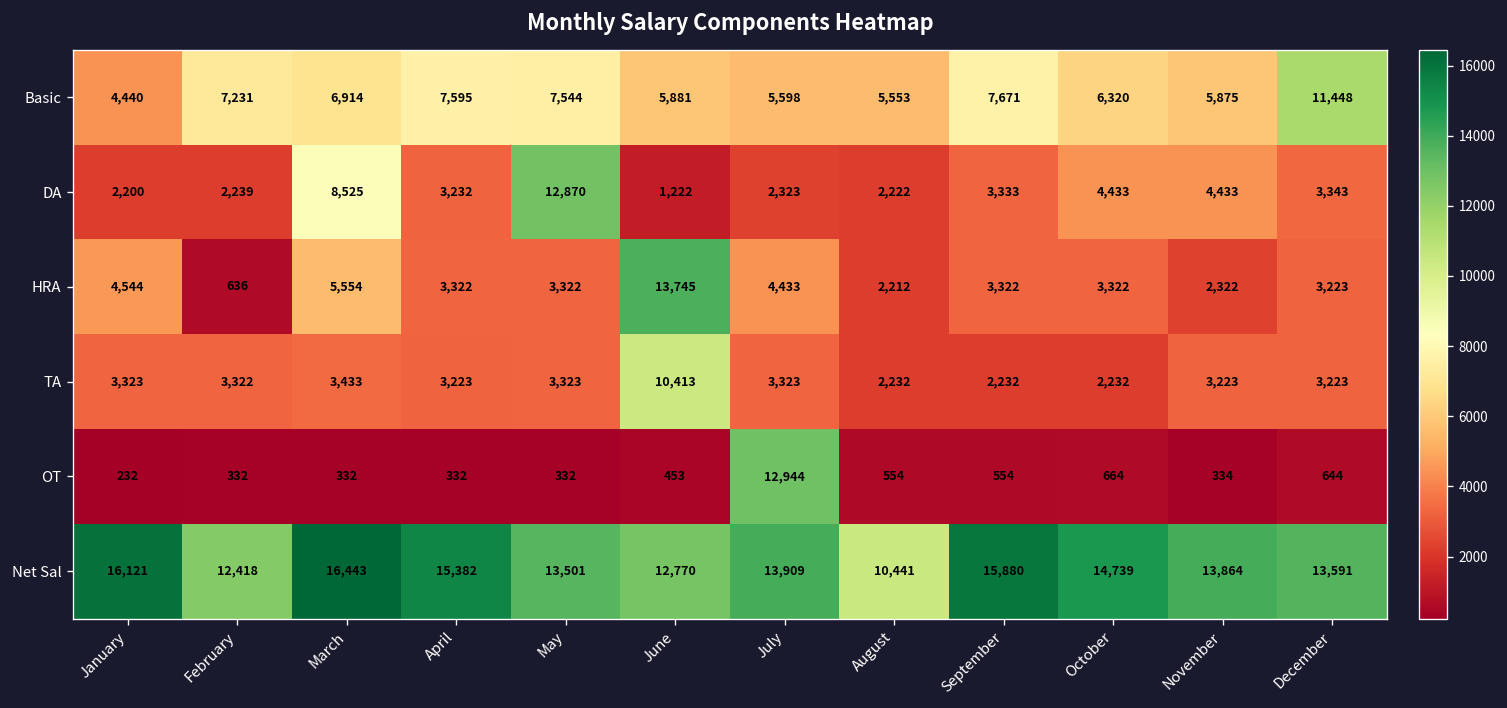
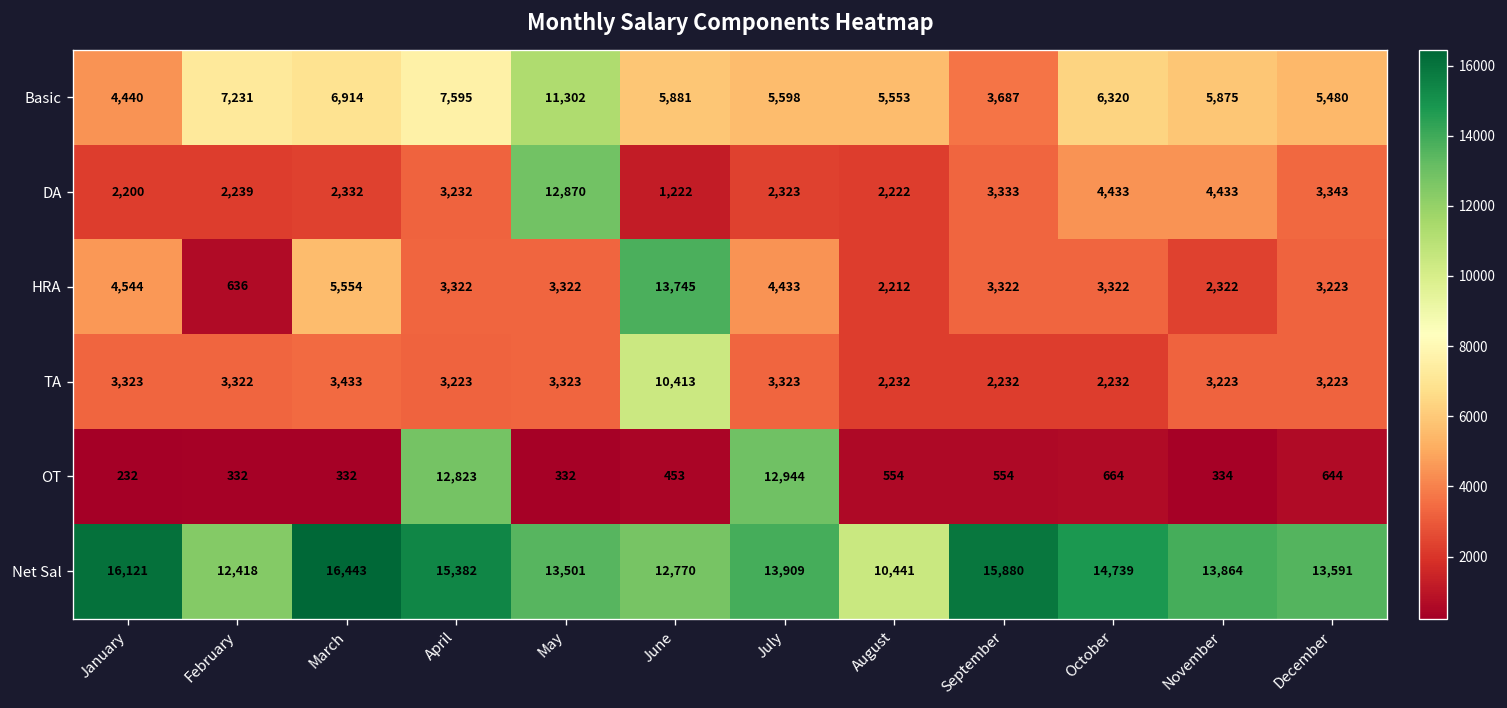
Basic, May: 7,544 -> 11,302
Basic, September: 7,671 -> 3,687
Basic, December: 11,448 -> 5,480
DA, March: 8,525 -> 2,332
OT, April: 332 -> 12,823
